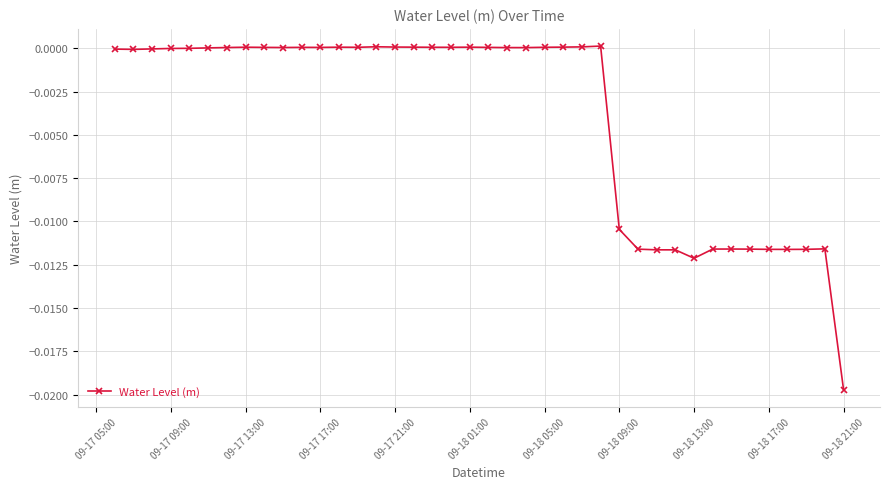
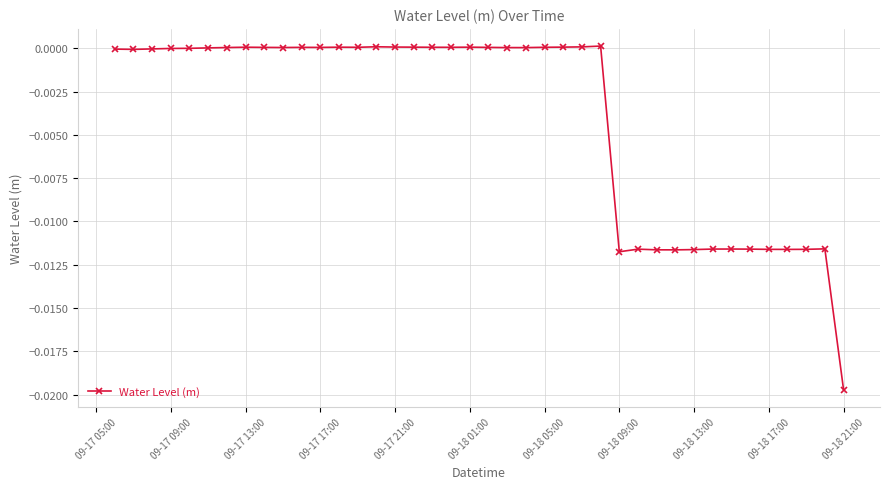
09-18 09:00: -0.0105 -> -0.0118
09-18 13:00: -0.0121 -> -0.0116
